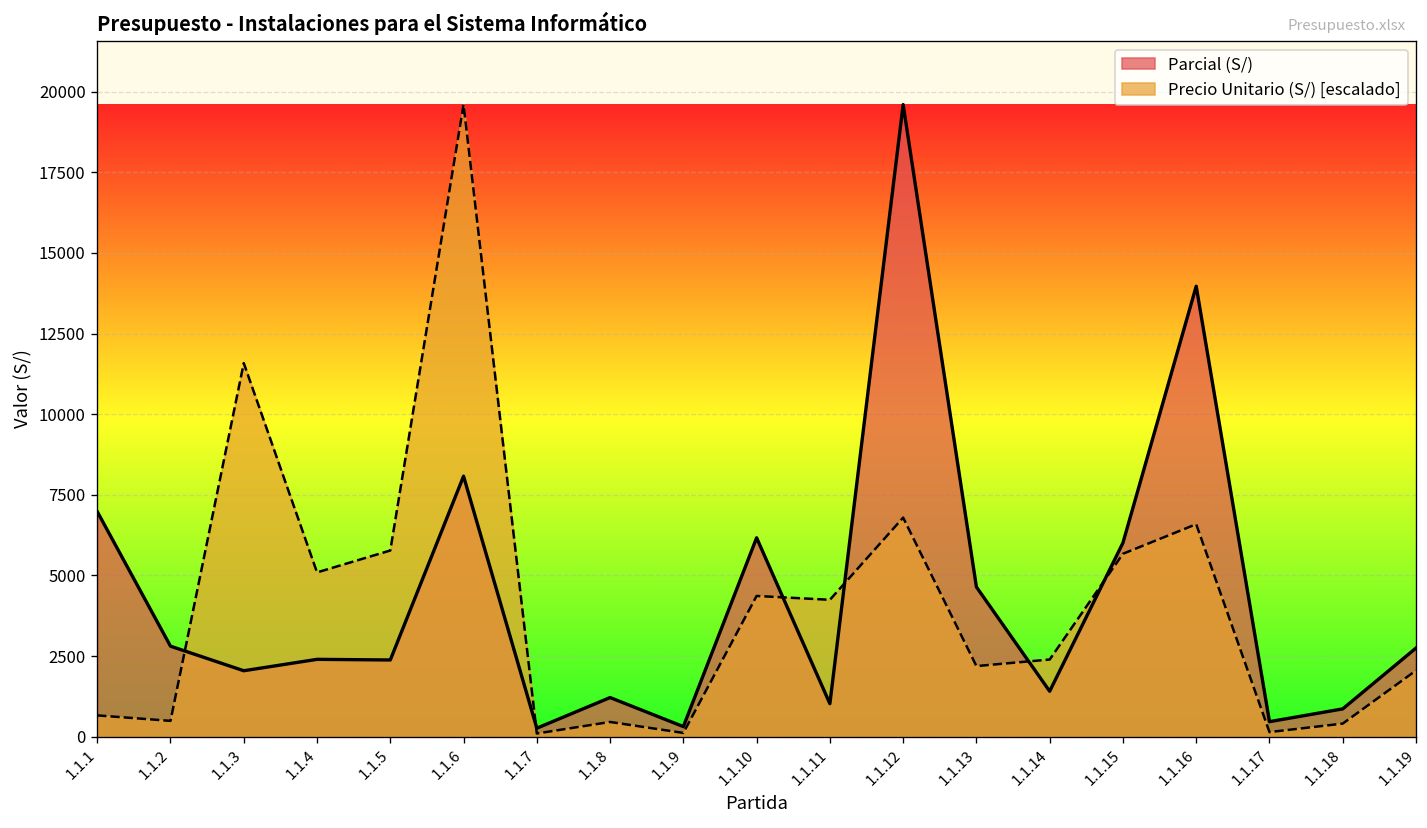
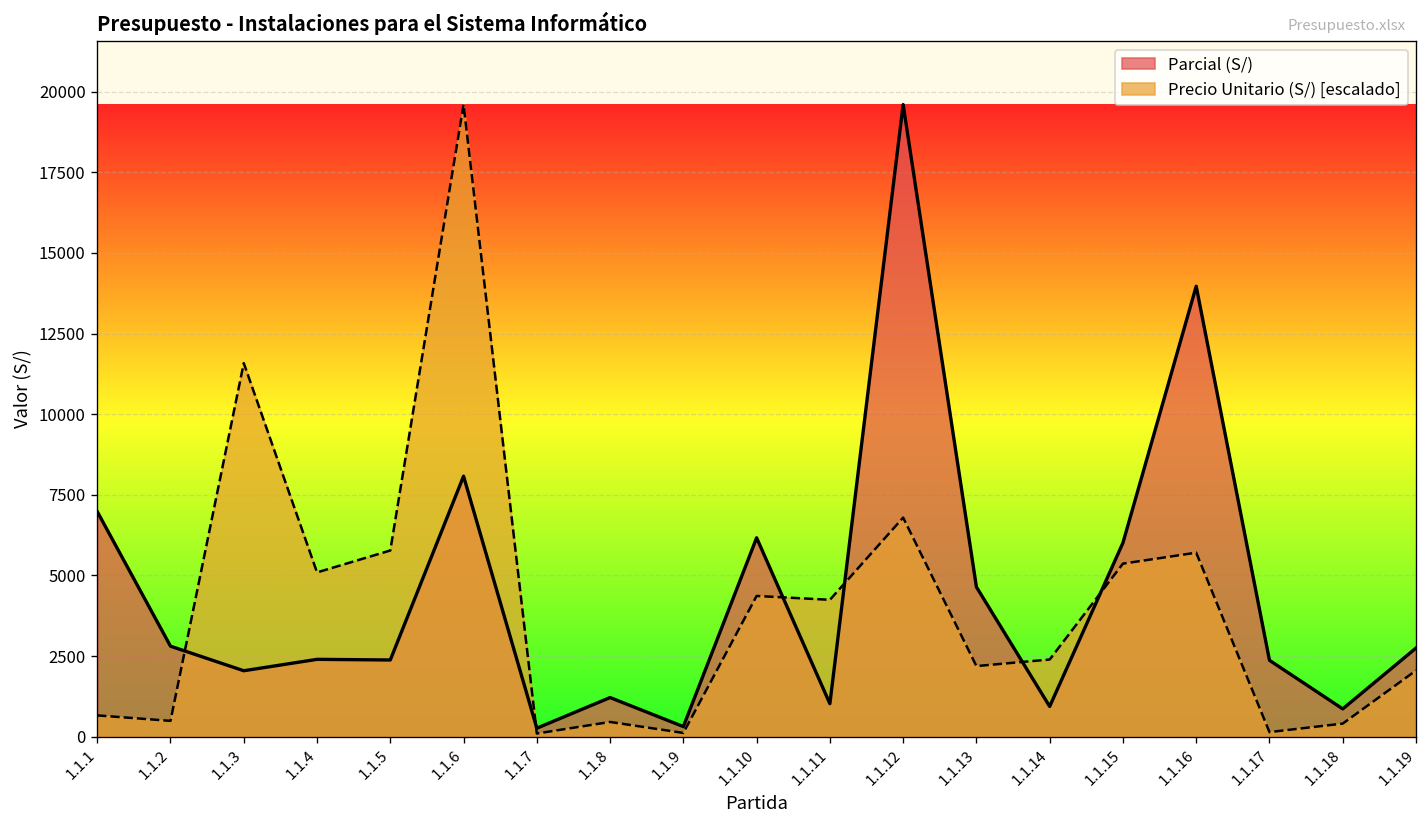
Parcial (S/), 1.1.14: 1400 -> 900
Precio Unitario (S/) [escalado], 1.1.15: 5700 -> 5400
Precio Unitario (S/) [escalado], 1.1.16: 6600 -> 5700
Parcial (S/), 1.1.17: 500 -> 2400
